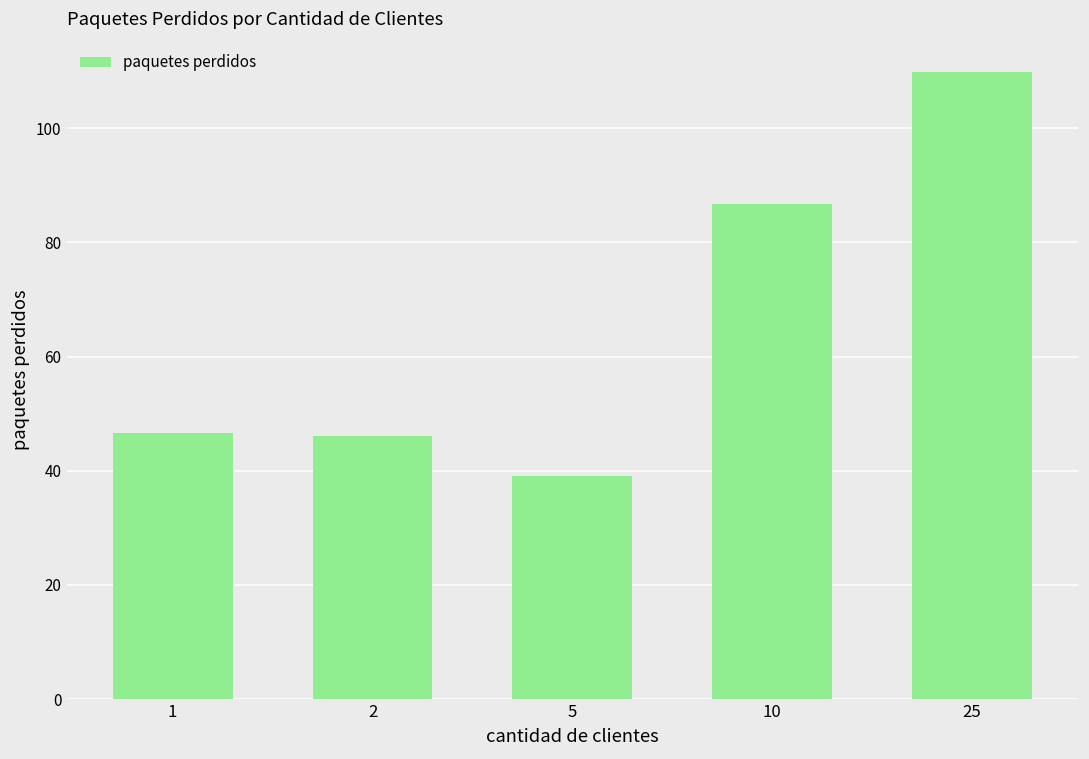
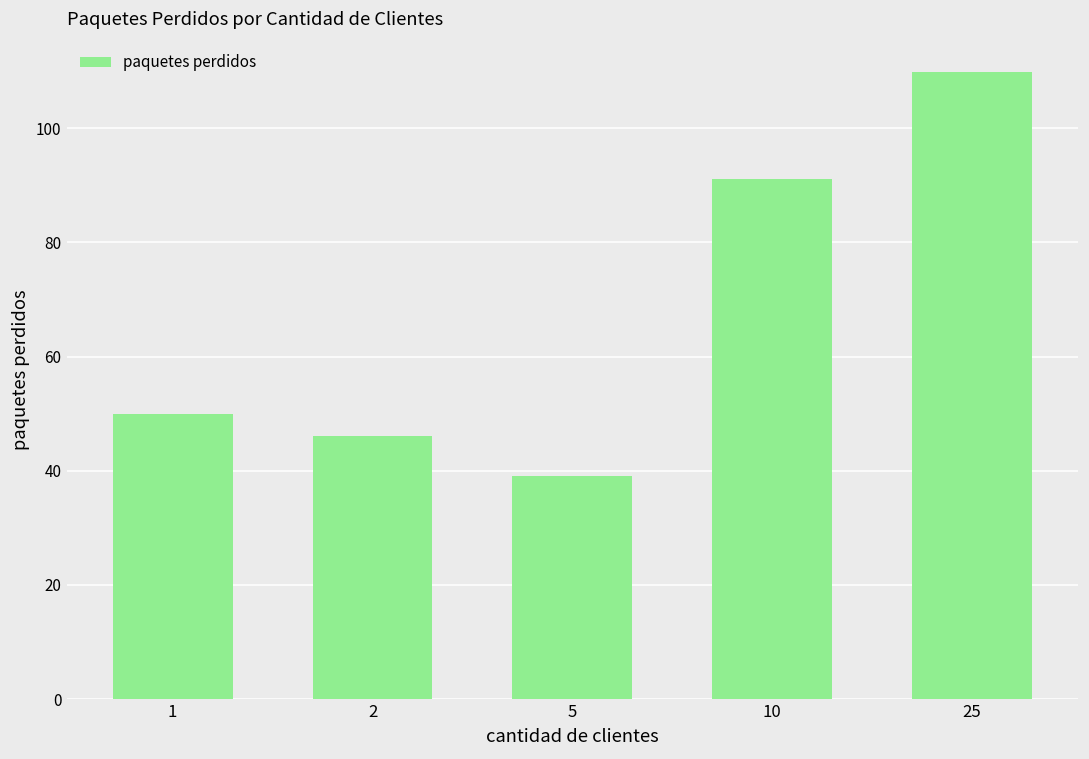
1: 47 -> 50
10: 87 -> 91
